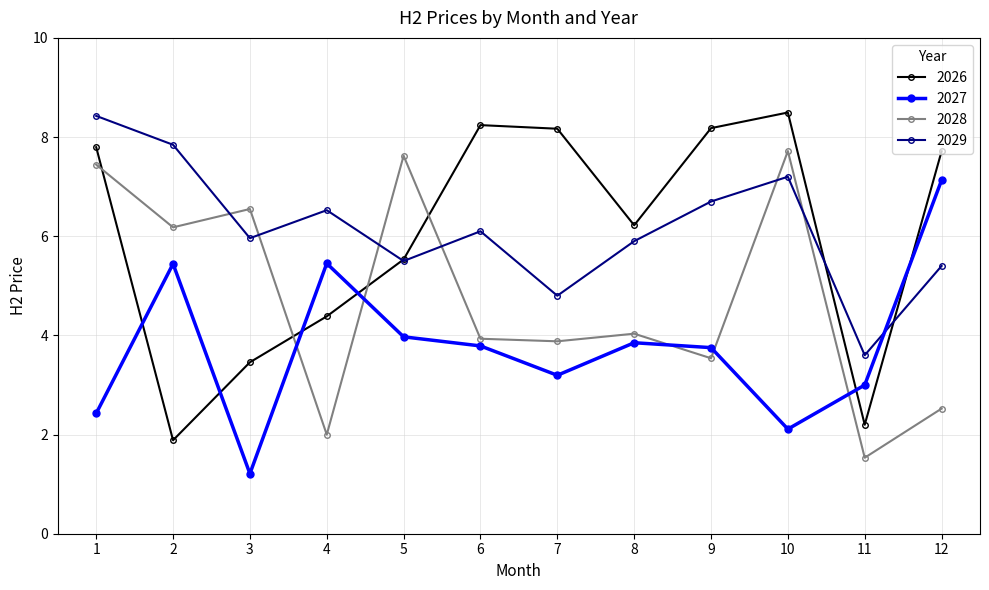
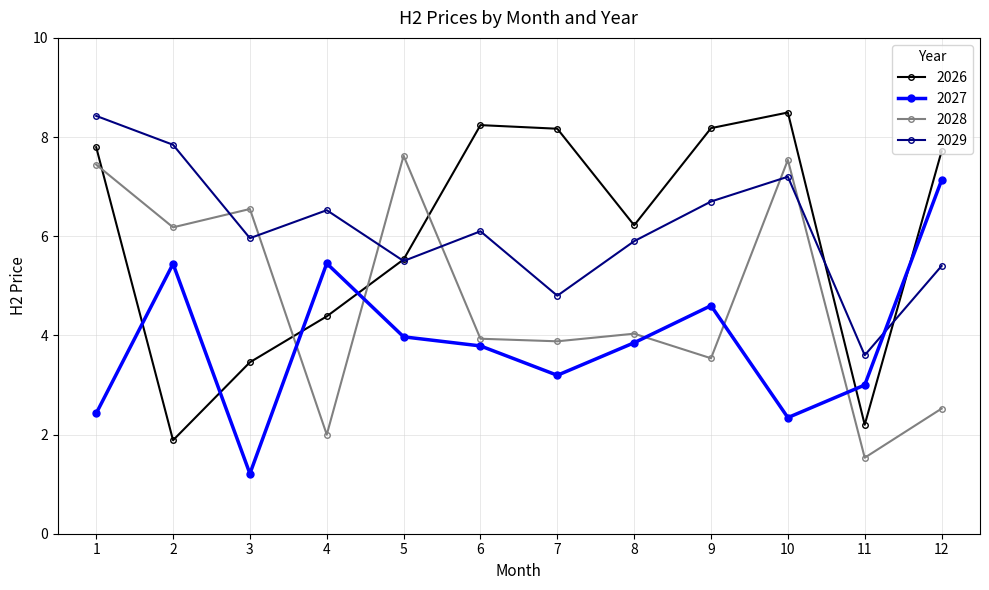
2027, 9: 3.8 -> 4.6
2027, 10: 2.1 -> 2.3
2028, 10: 7.7 -> 7.5
